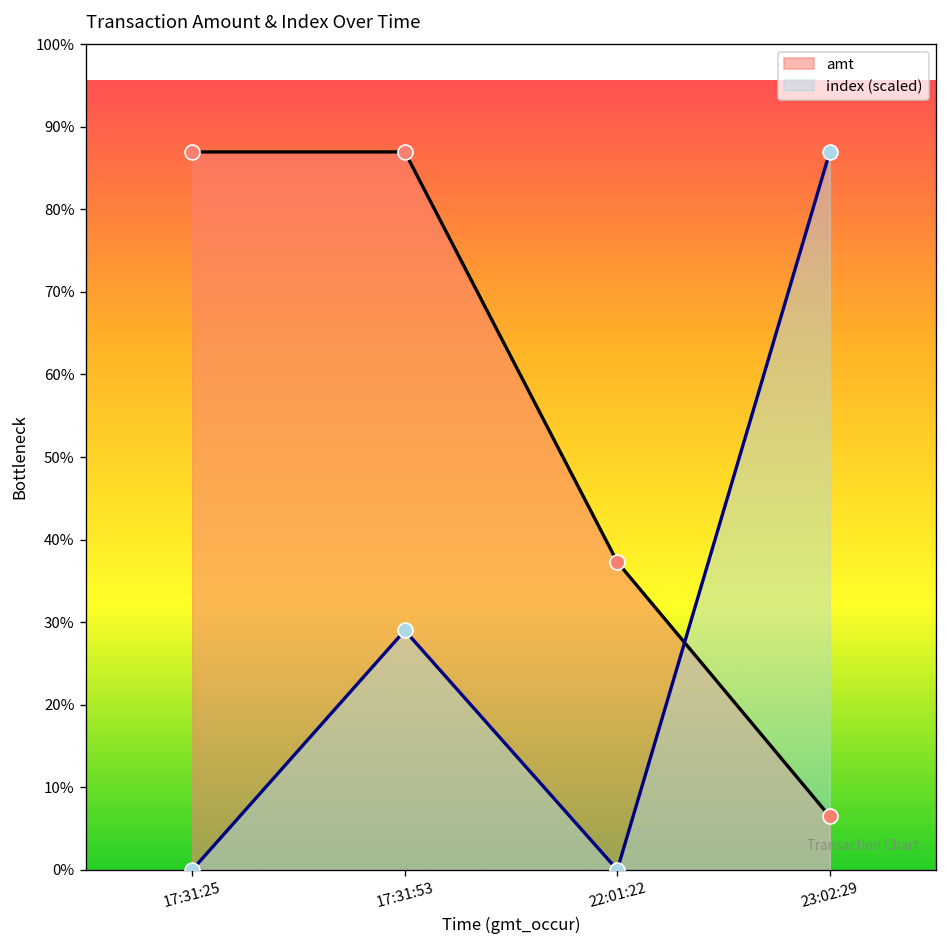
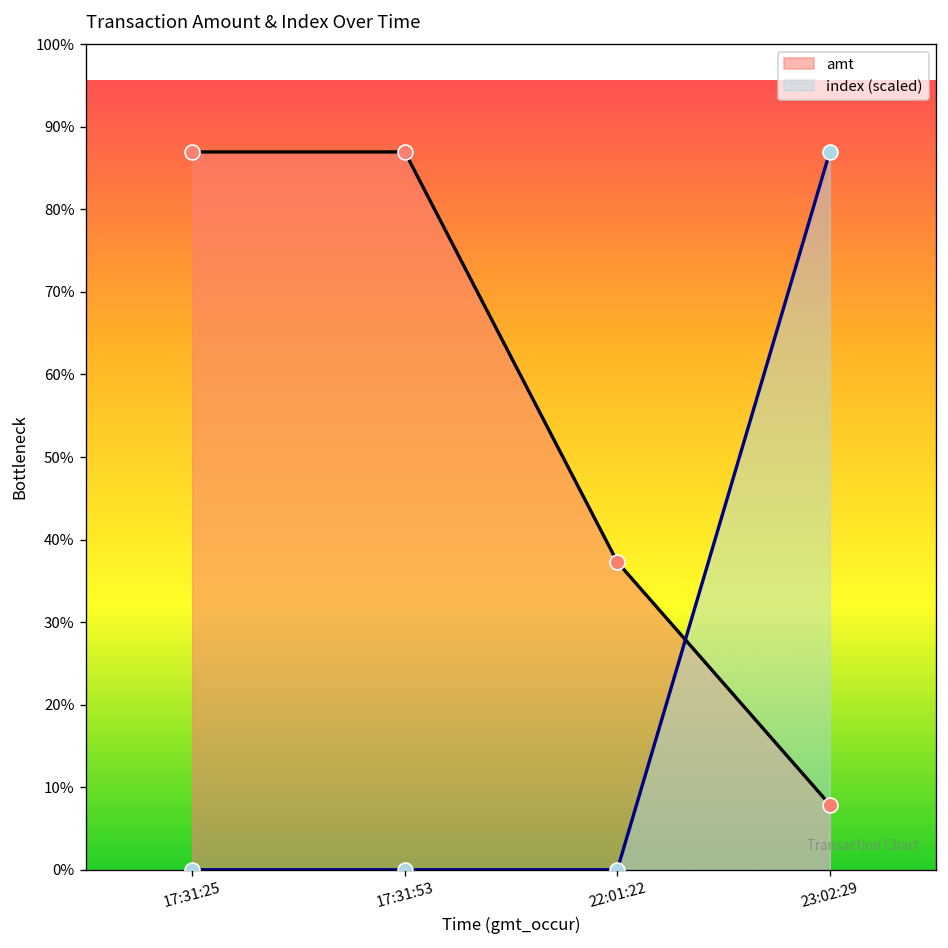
index (scaled), 17:31:53: 29% -> 0%
amt, 23:02:29: 6% -> 8%
